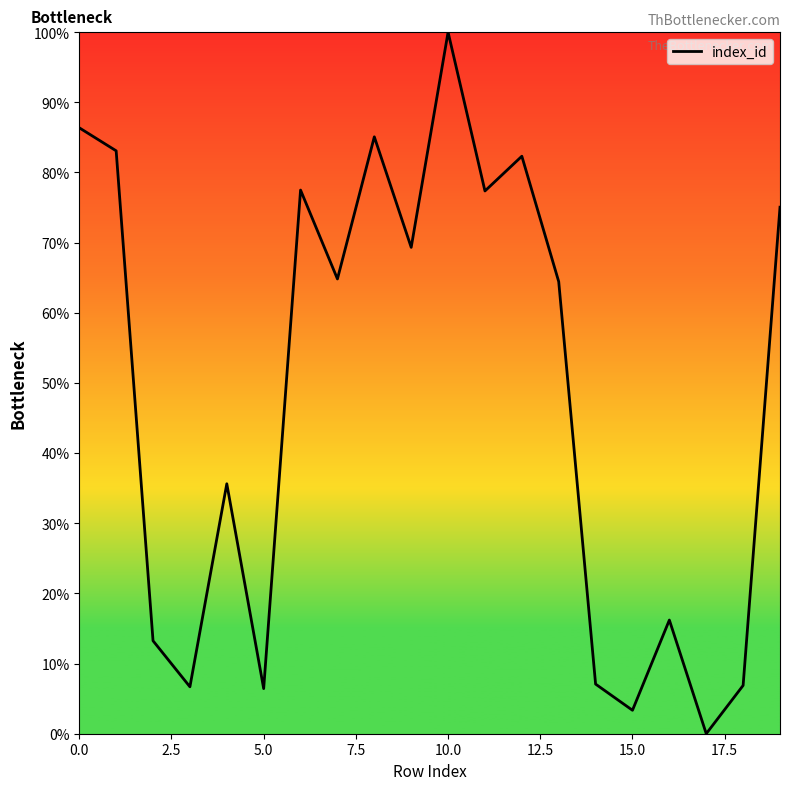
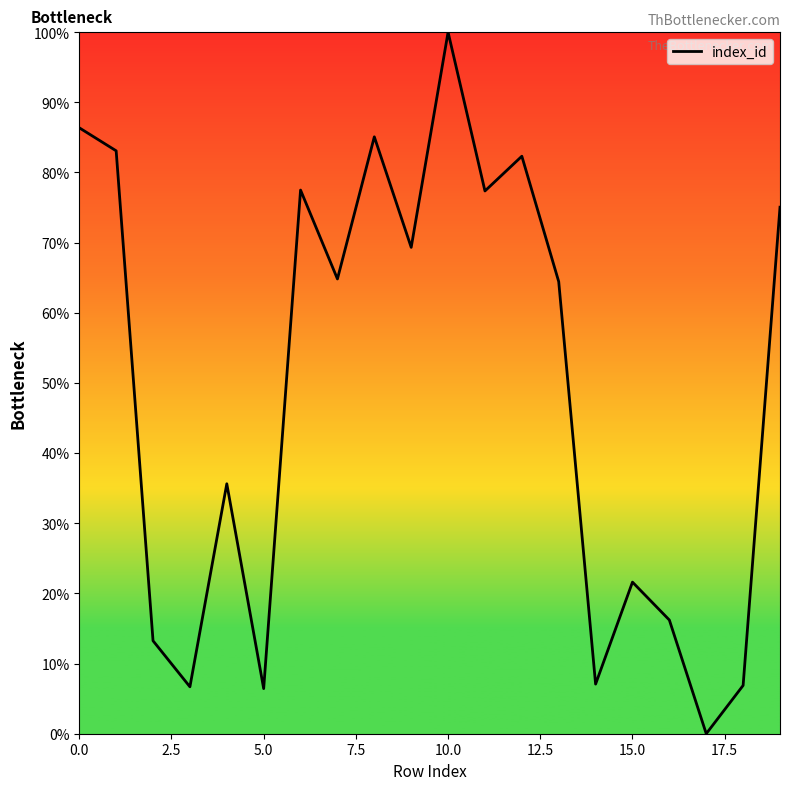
15.0: 3% -> 22%
